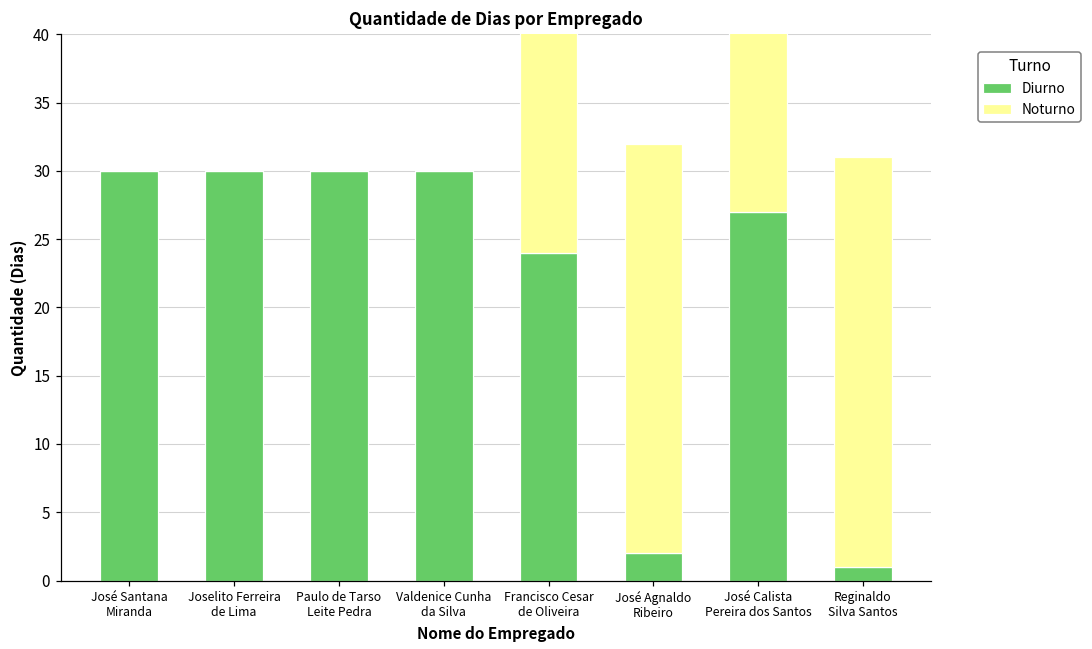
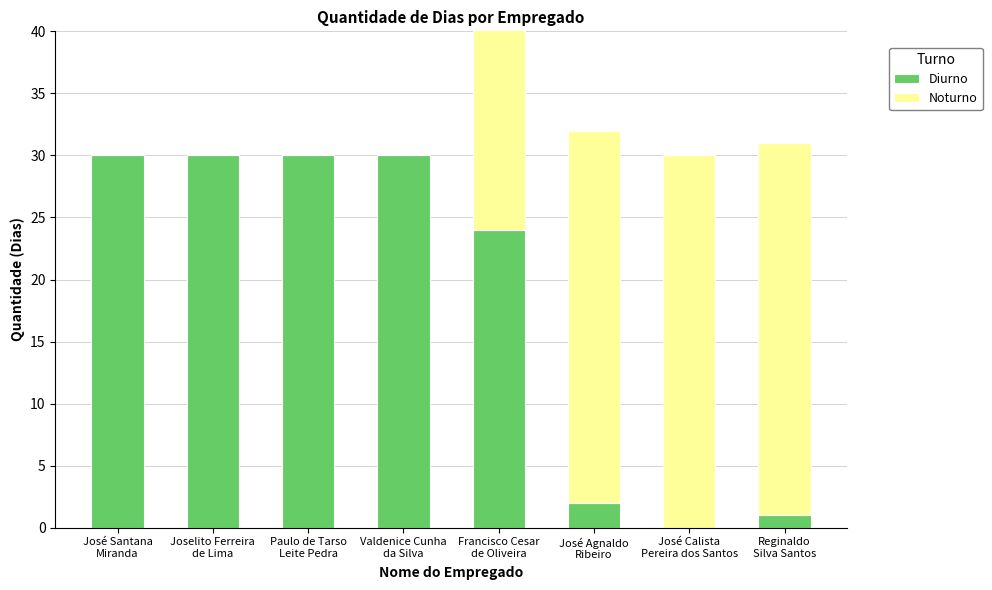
Diurno, José Calista Pereira dos Santos: 27 -> 0
